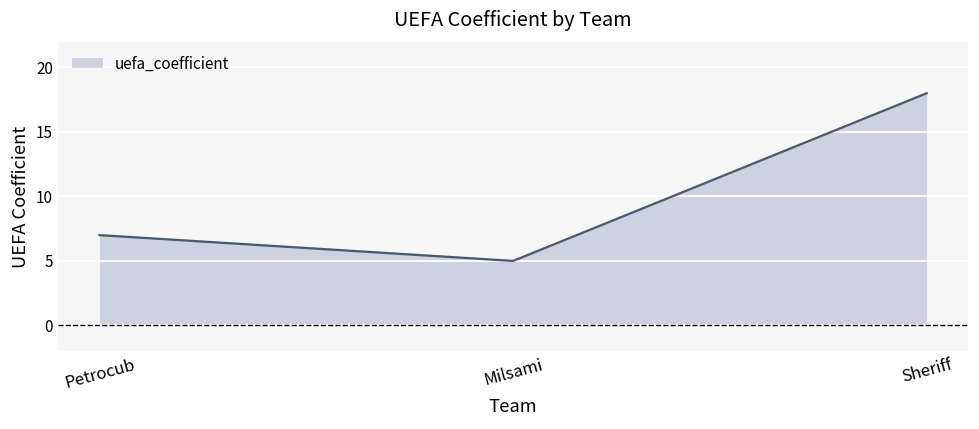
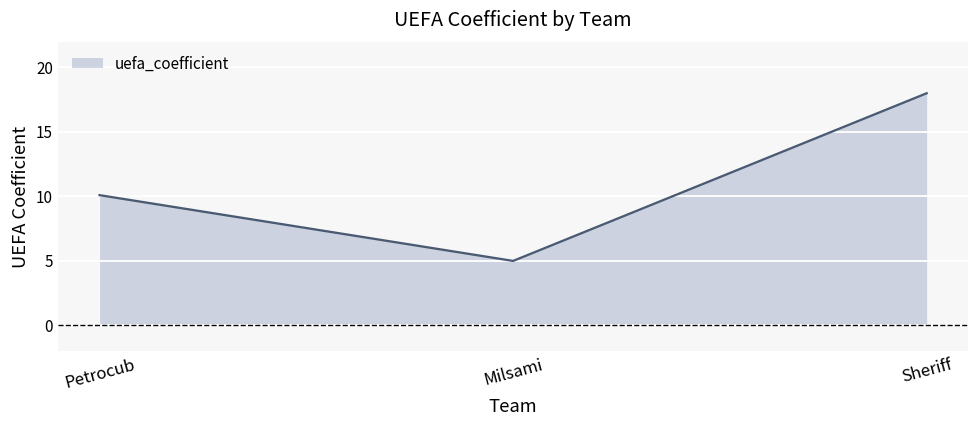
Petrocub: 7.0 -> 10.1
